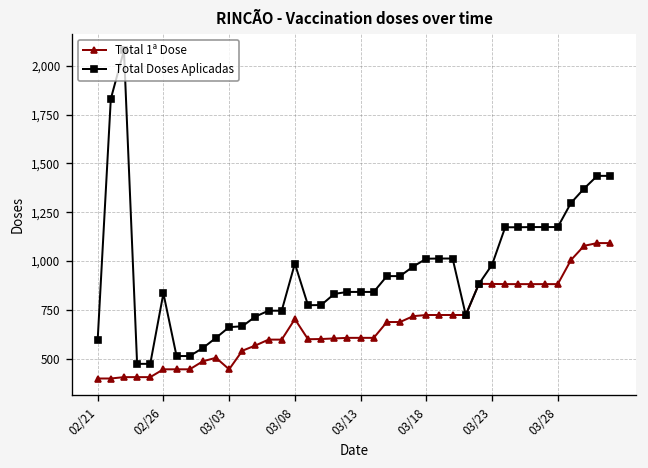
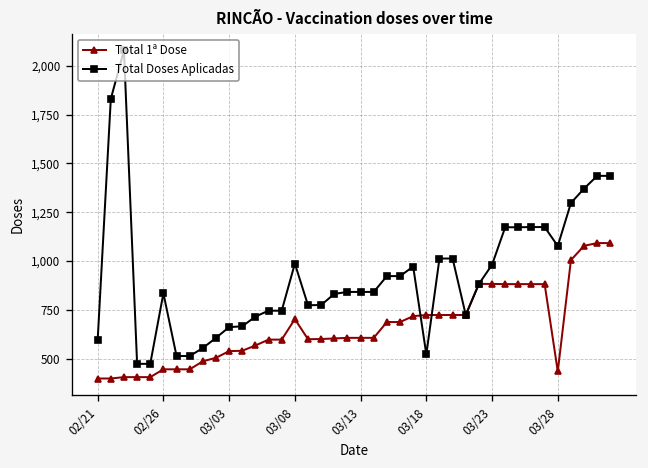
Total 1ª Dose, 03/03: 450 -> 540
Total Doses Aplicadas, 03/18: 1,010 -> 520
Total 1ª Dose, 03/28: 880 -> 440
Total Doses Aplicadas, 03/28: 1,170 -> 1,080
